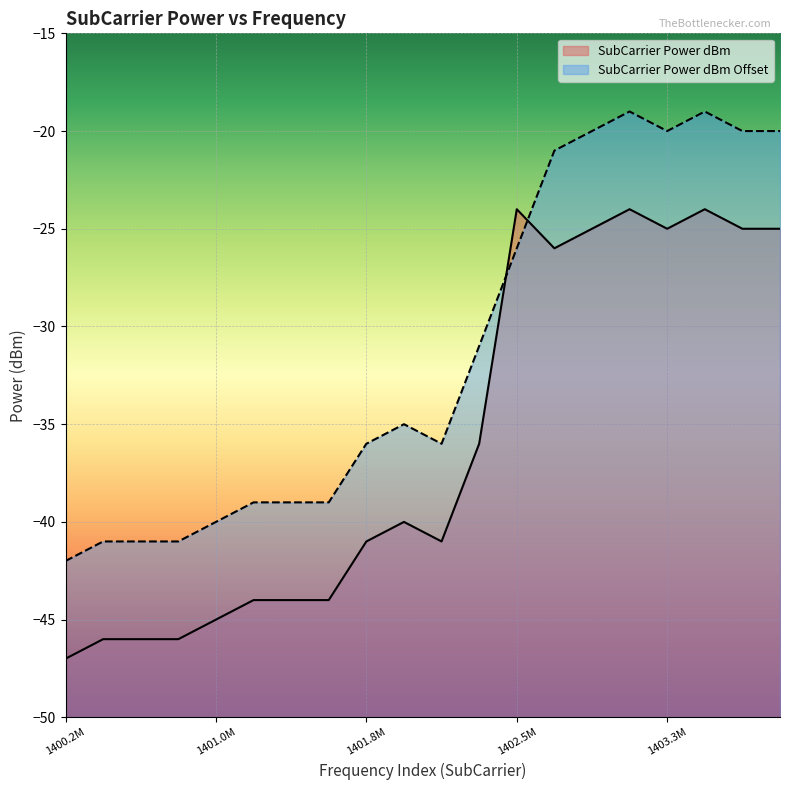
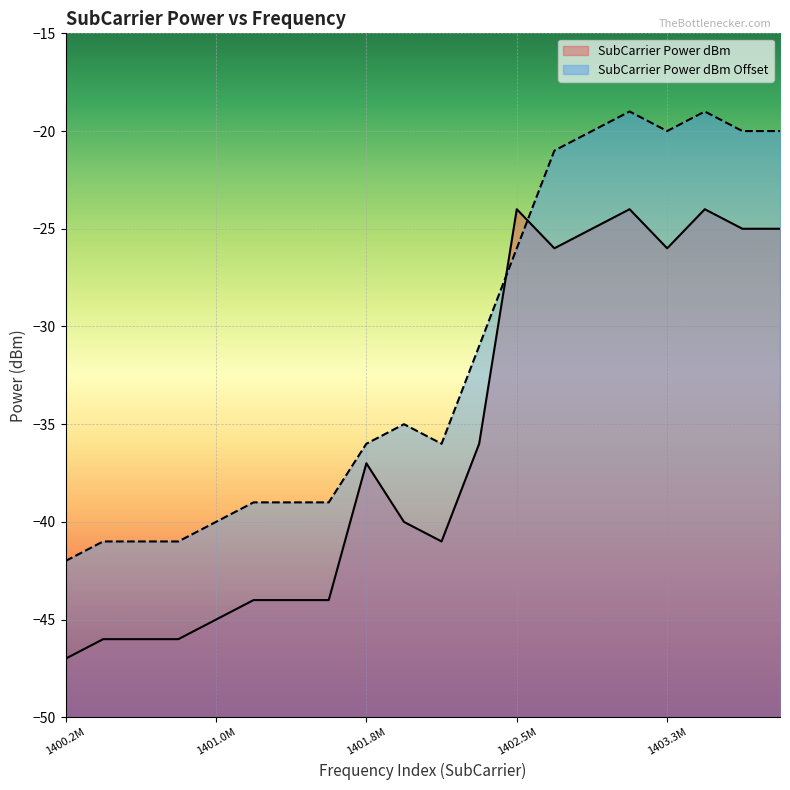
SubCarrier Power dBm, 1401.8M: -41 -> -37
SubCarrier Power dBm, 1403.3M: -25 -> -26
